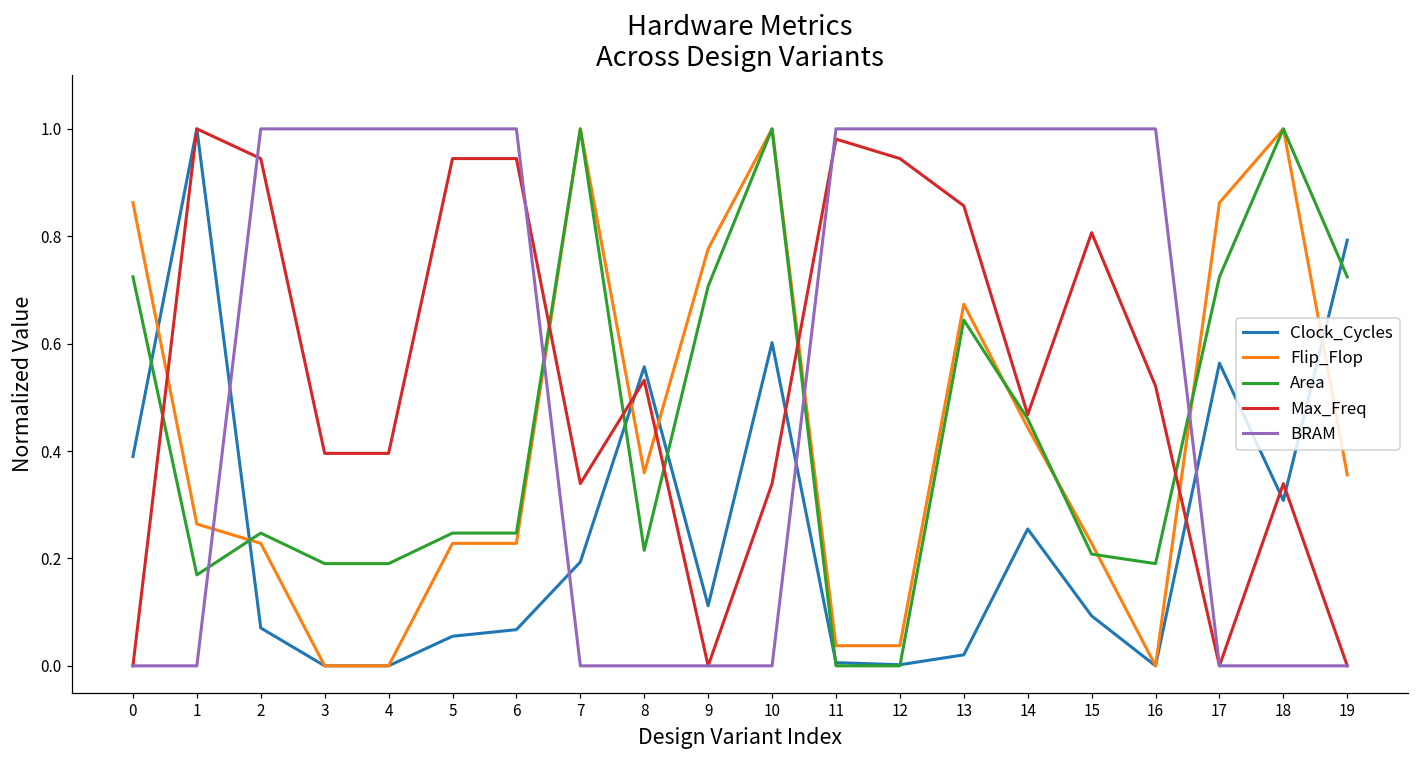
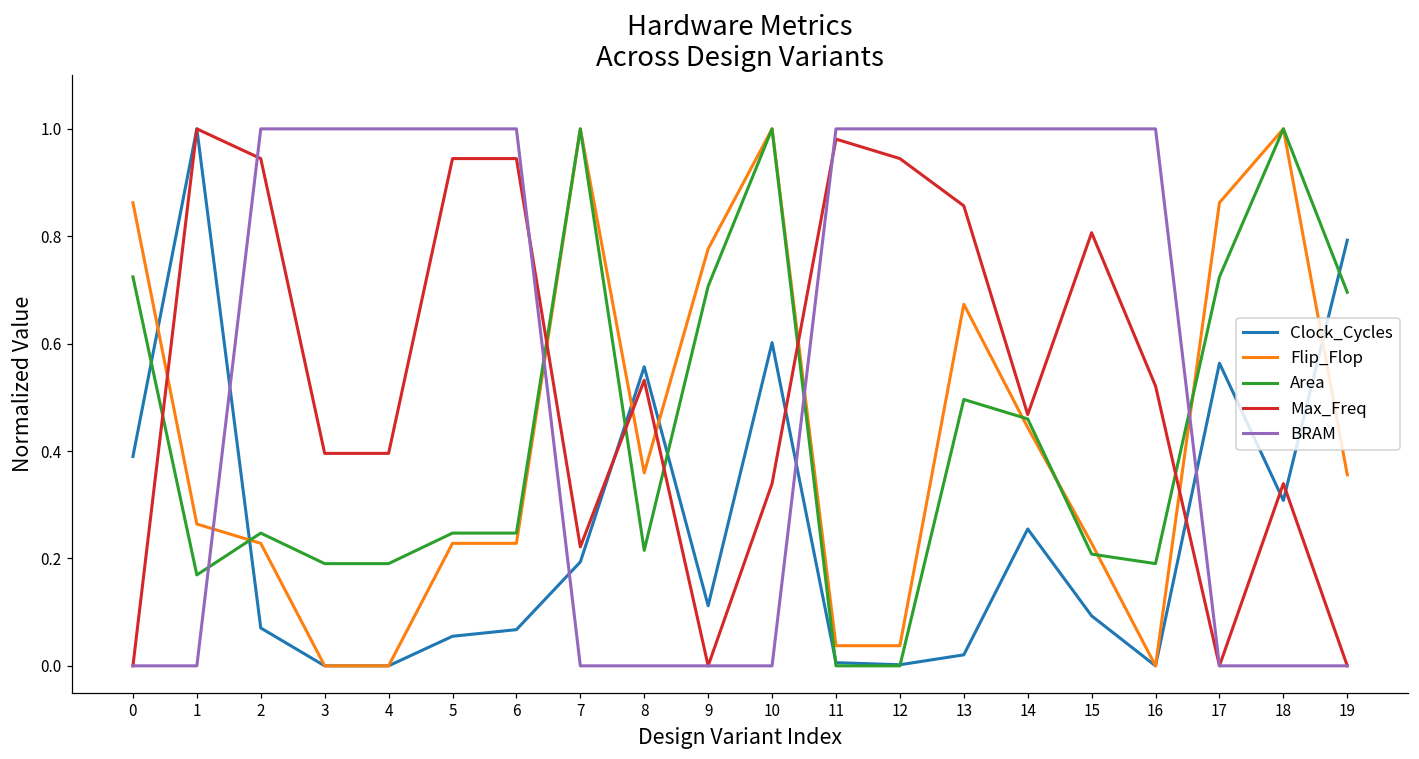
Max_Freq, 7: 0.34 -> 0.22
Area, 13: 0.64 -> 0.50
Area, 19: 0.72 -> 0.70
